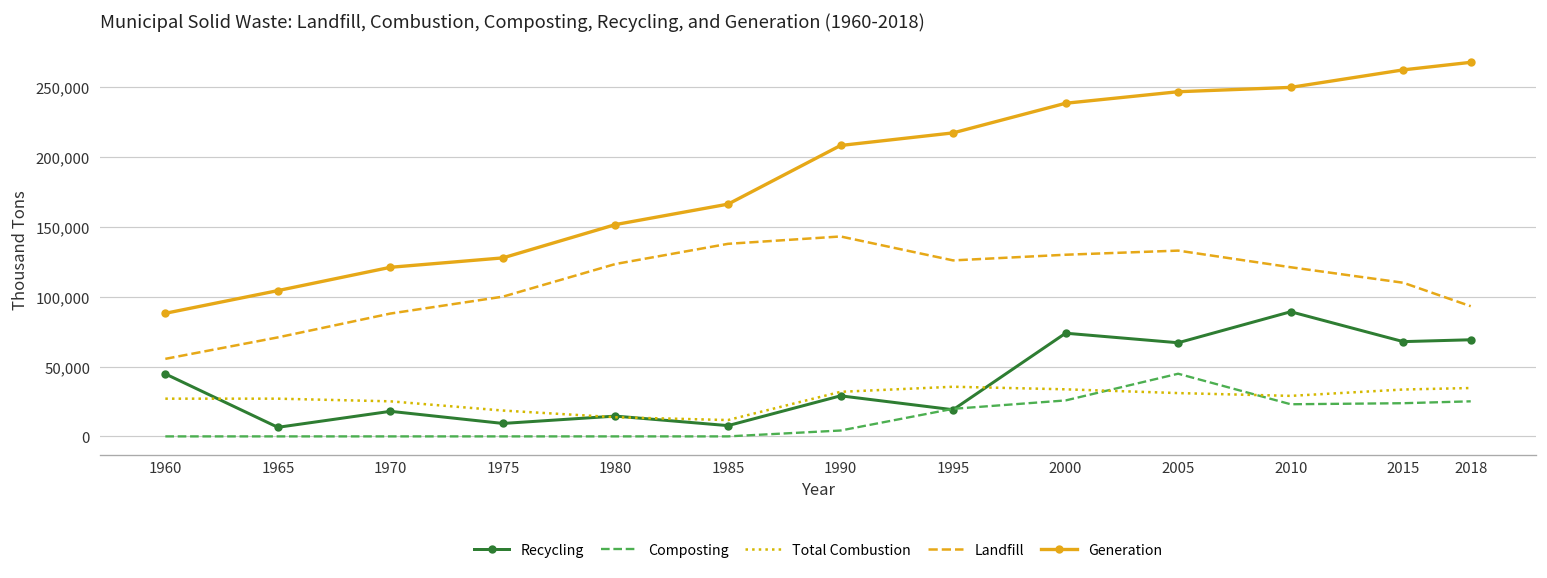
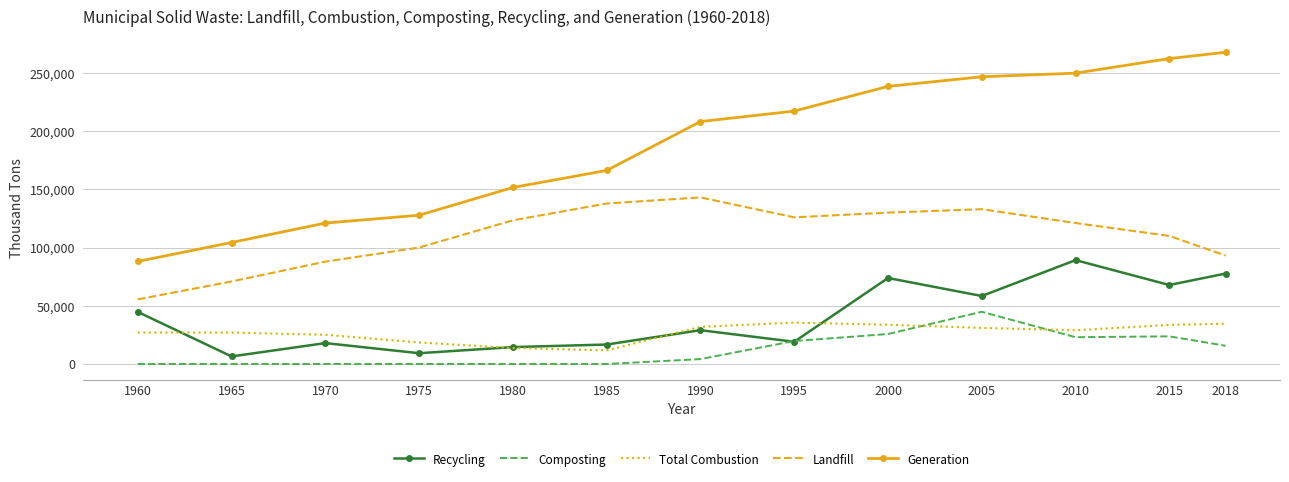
Recycling, 1985: 8,000 -> 17,000
Recycling, 2005: 67,000 -> 58,000
Recycling, 2018: 69,000 -> 78,000
Composting, 2018: 25,000 -> 16,000
